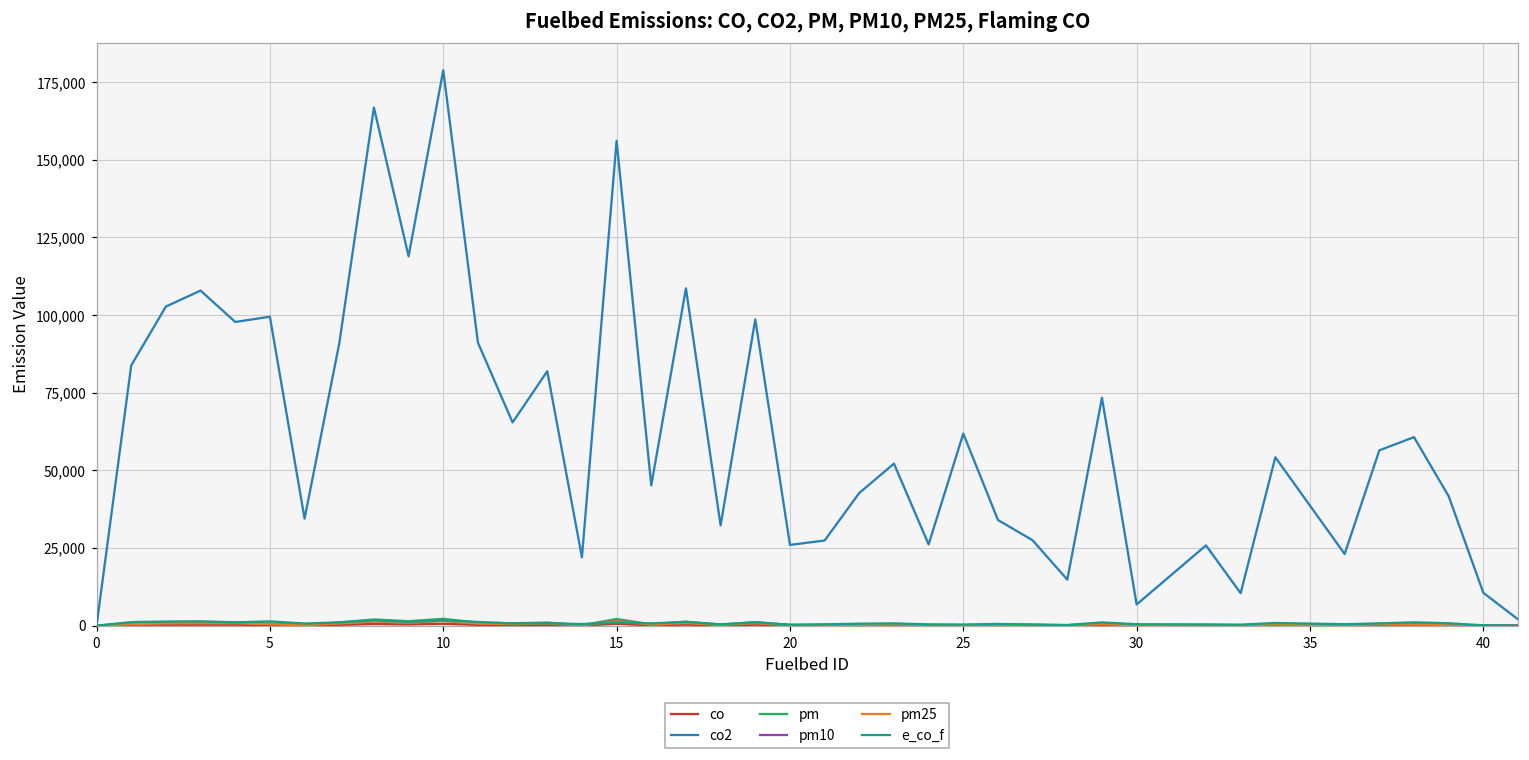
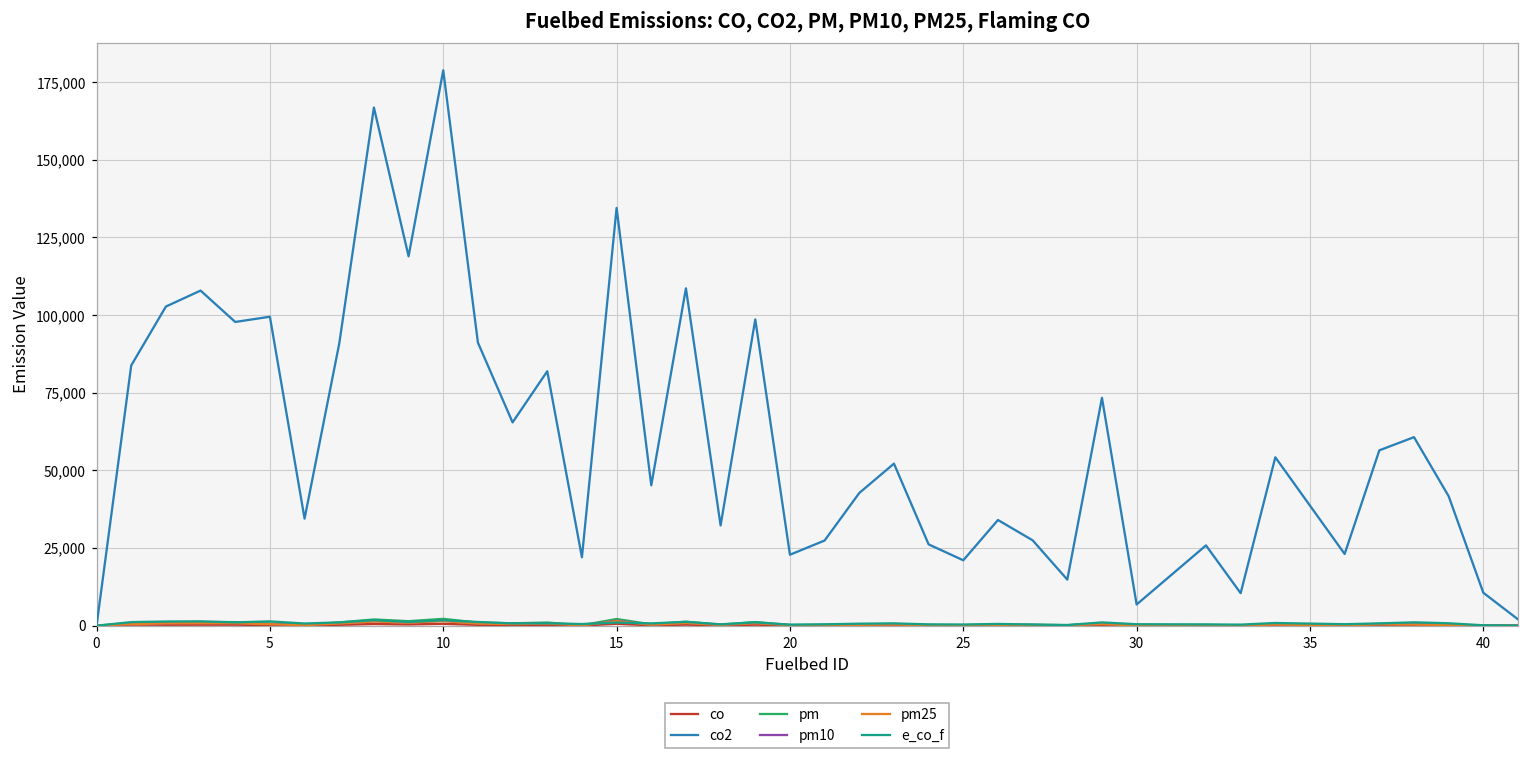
co2, 15: 156,000 -> 135,000
co2, 20: 26,000 -> 23,000
co2, 25: 62,000 -> 21,000
